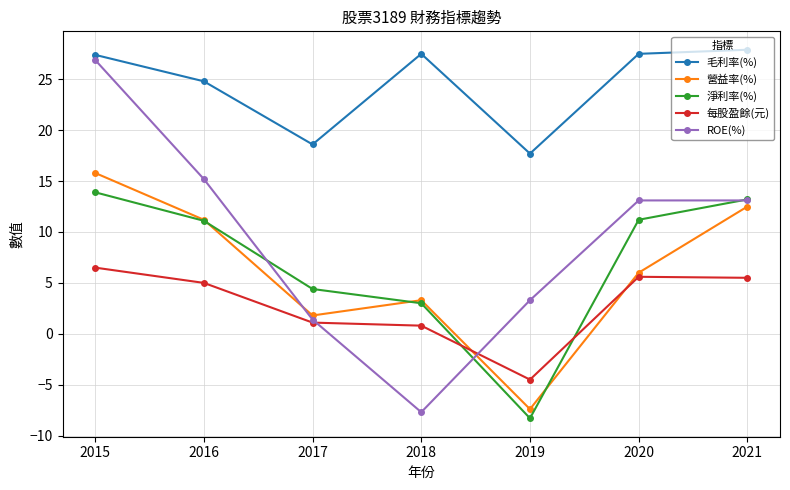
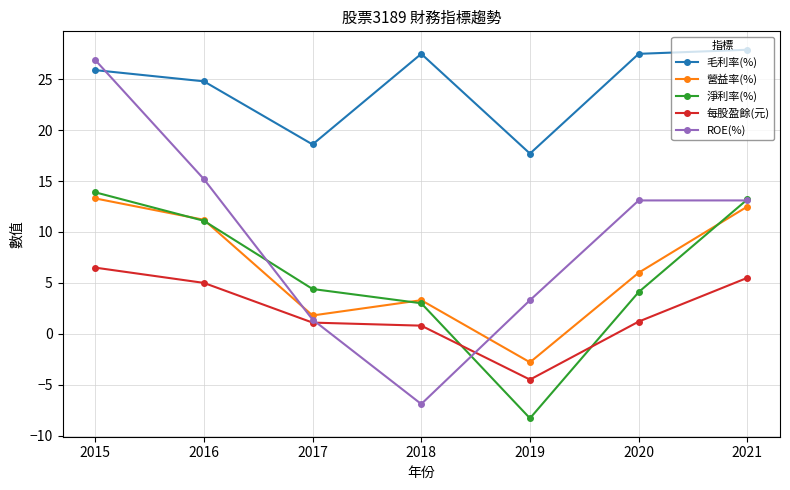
毛利率(%), 2015: 27.4 -> 25.9
營益率(%), 2015: 15.8 -> 13.3
ROE(%), 2018: -7.7 -> -6.9
營益率(%), 2019: -7.4 -> -2.8
淨利率(%), 2020: 11.2 -> 4.1
每股盈餘(元), 2020: 5.6 -> 1.2
